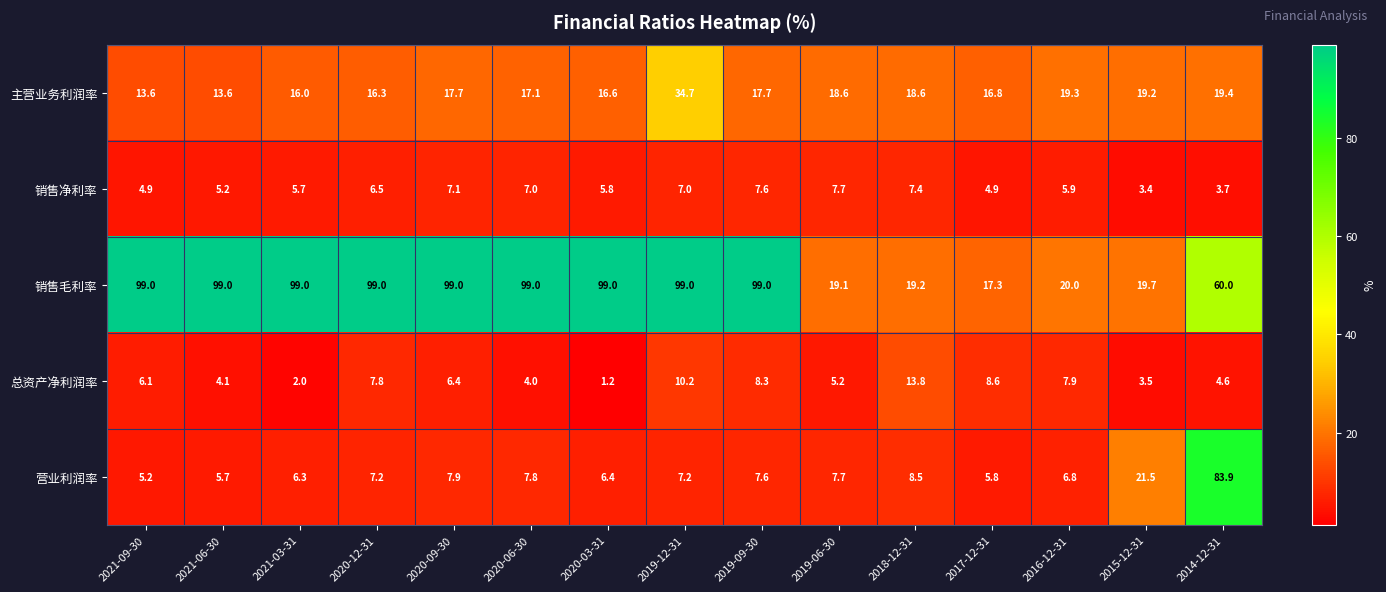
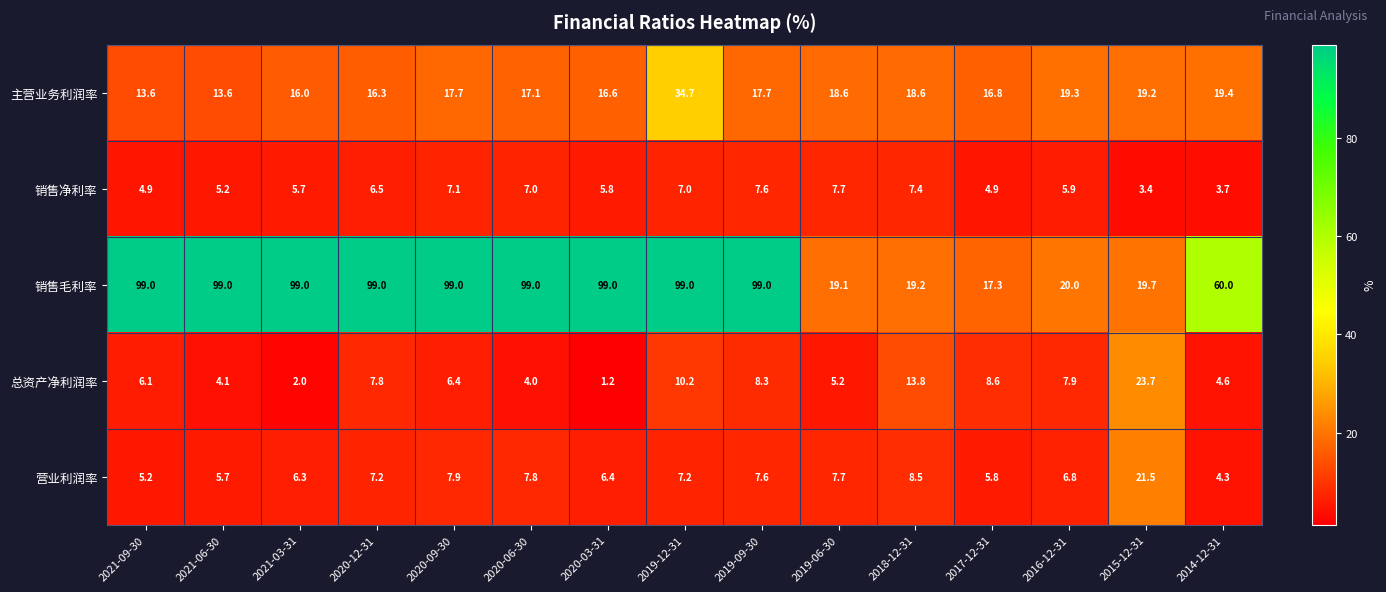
总资产净利润率, 2015-12-31: 3.5 -> 23.7
营业利润率, 2014-12-31: 83.9 -> 4.3
